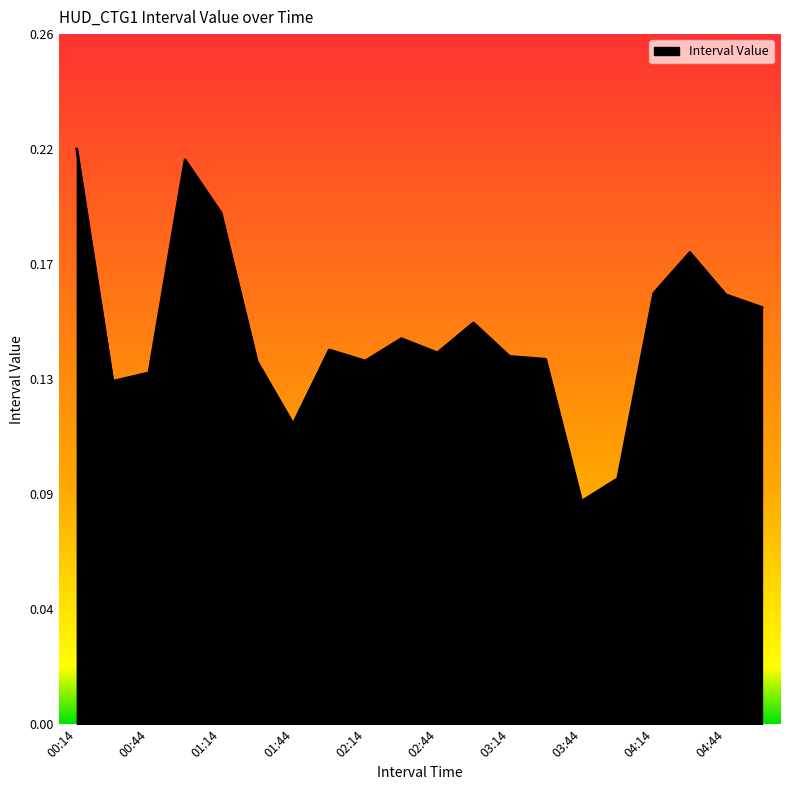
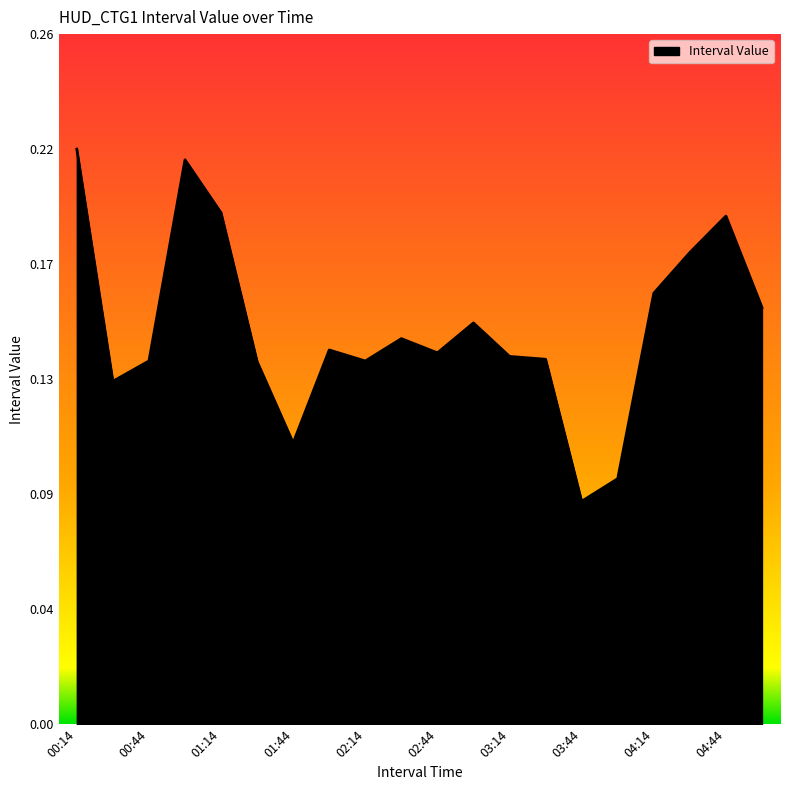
00:44: 0.132 -> 0.136
01:44: 0.113 -> 0.106
04:44: 0.161 -> 0.191
